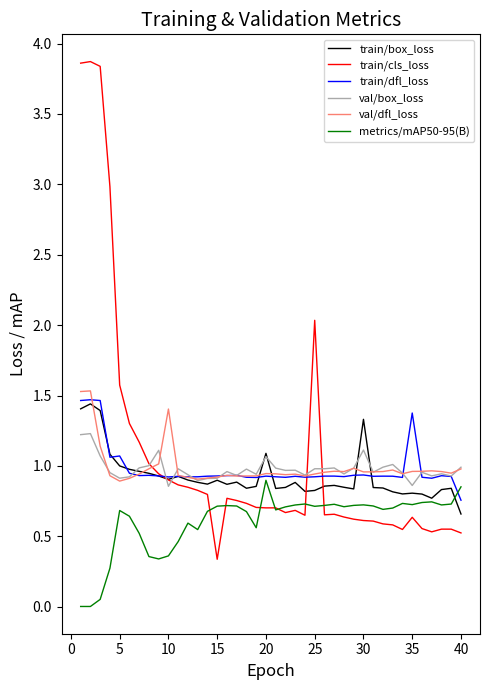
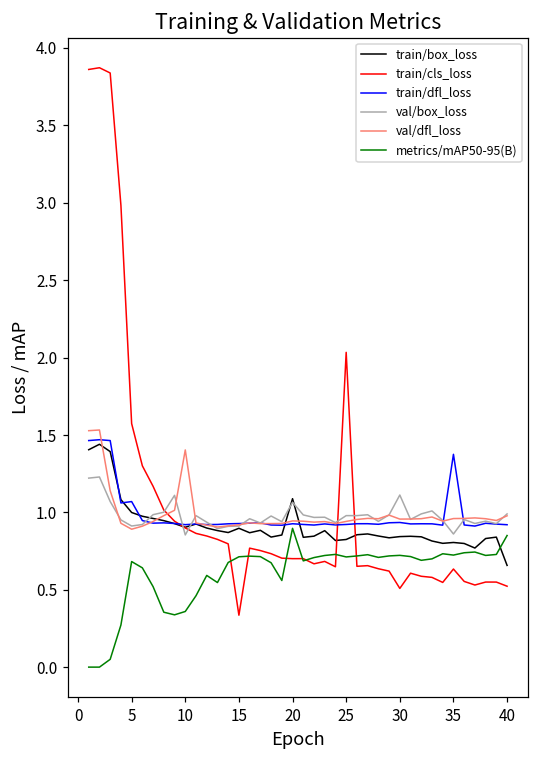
train/box_loss, 30: 1.33 -> 0.84
train/cls_loss, 30: 0.61 -> 0.51
train/dfl_loss, 40: 0.76 -> 0.92
